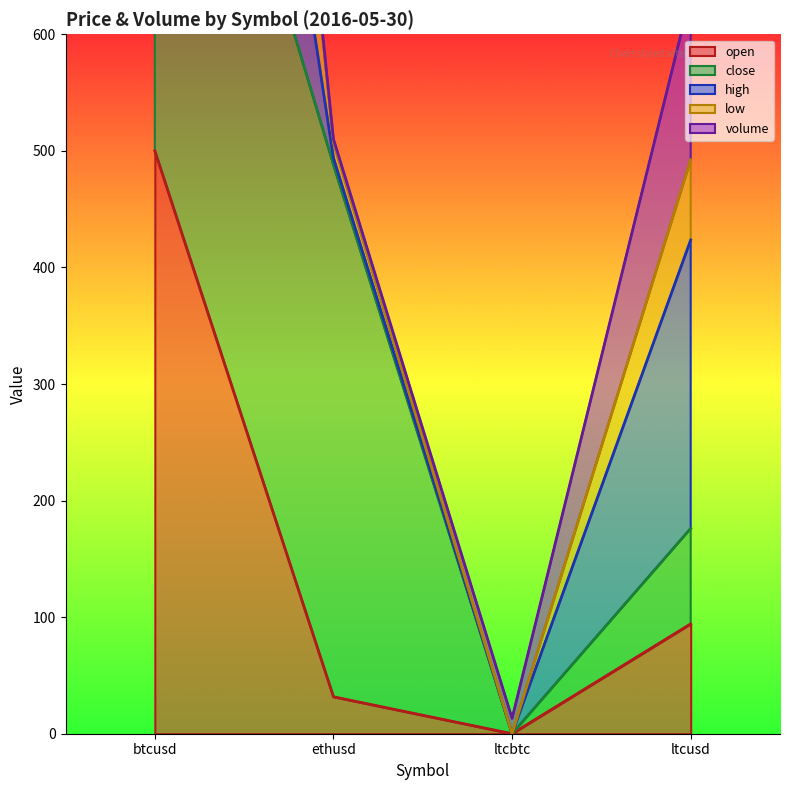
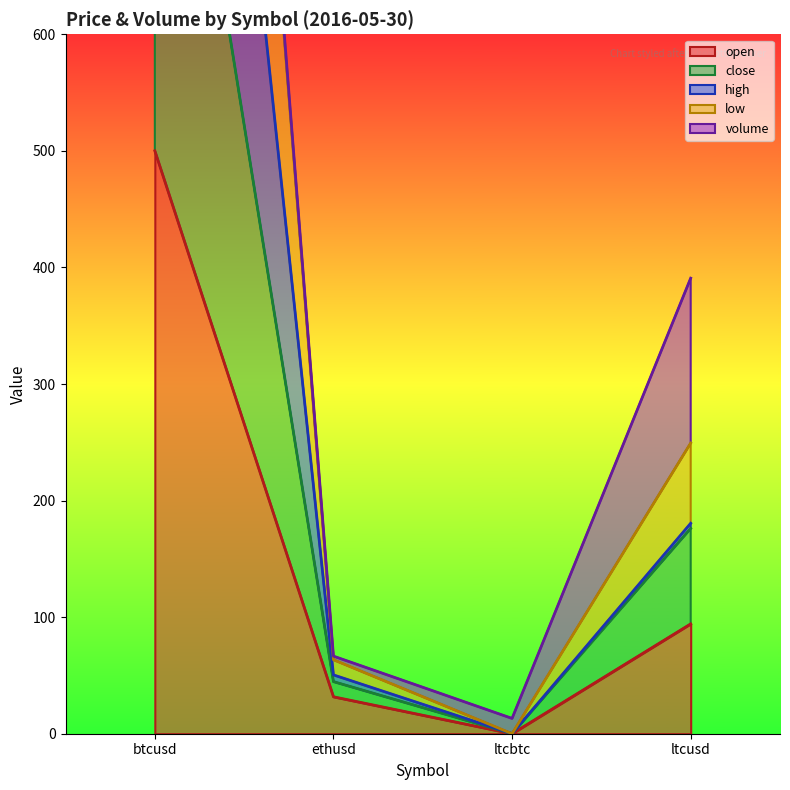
close, ethusd: 457 -> 13
high, ltcusd: 247 -> 4
